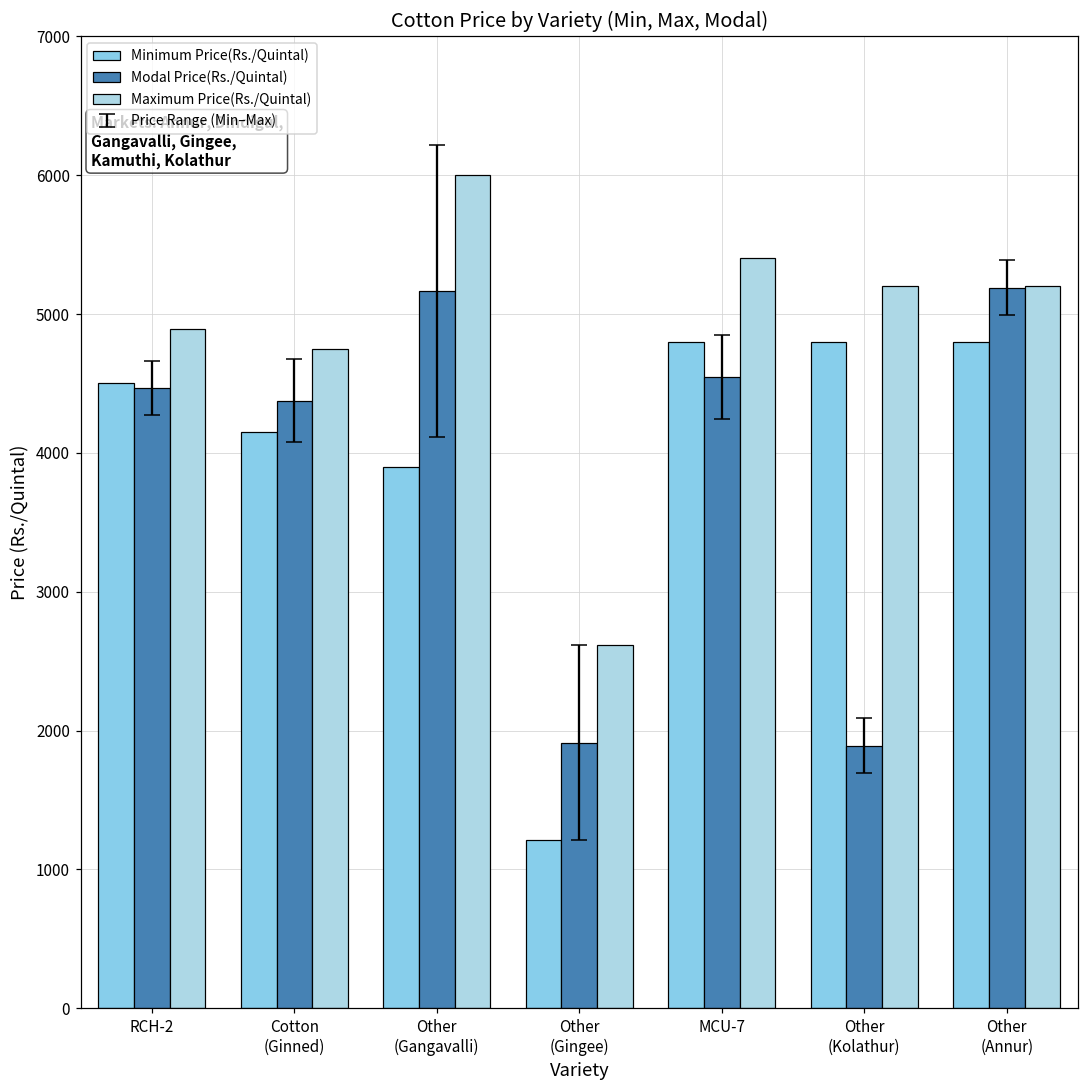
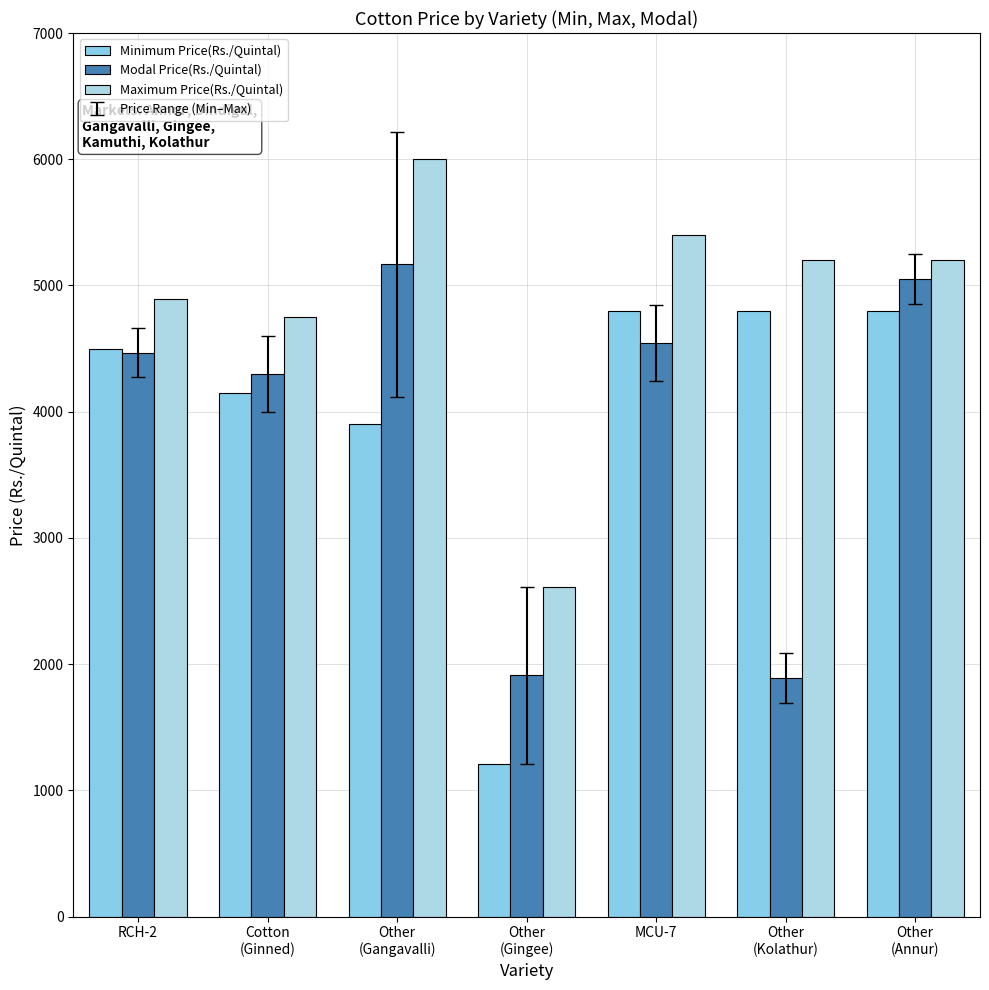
Modal Price(Rs./Quintal), Cotton (Ginned): 4380 -> 4300
Modal Price(Rs./Quintal), Other (Annur): 5190 -> 5050
